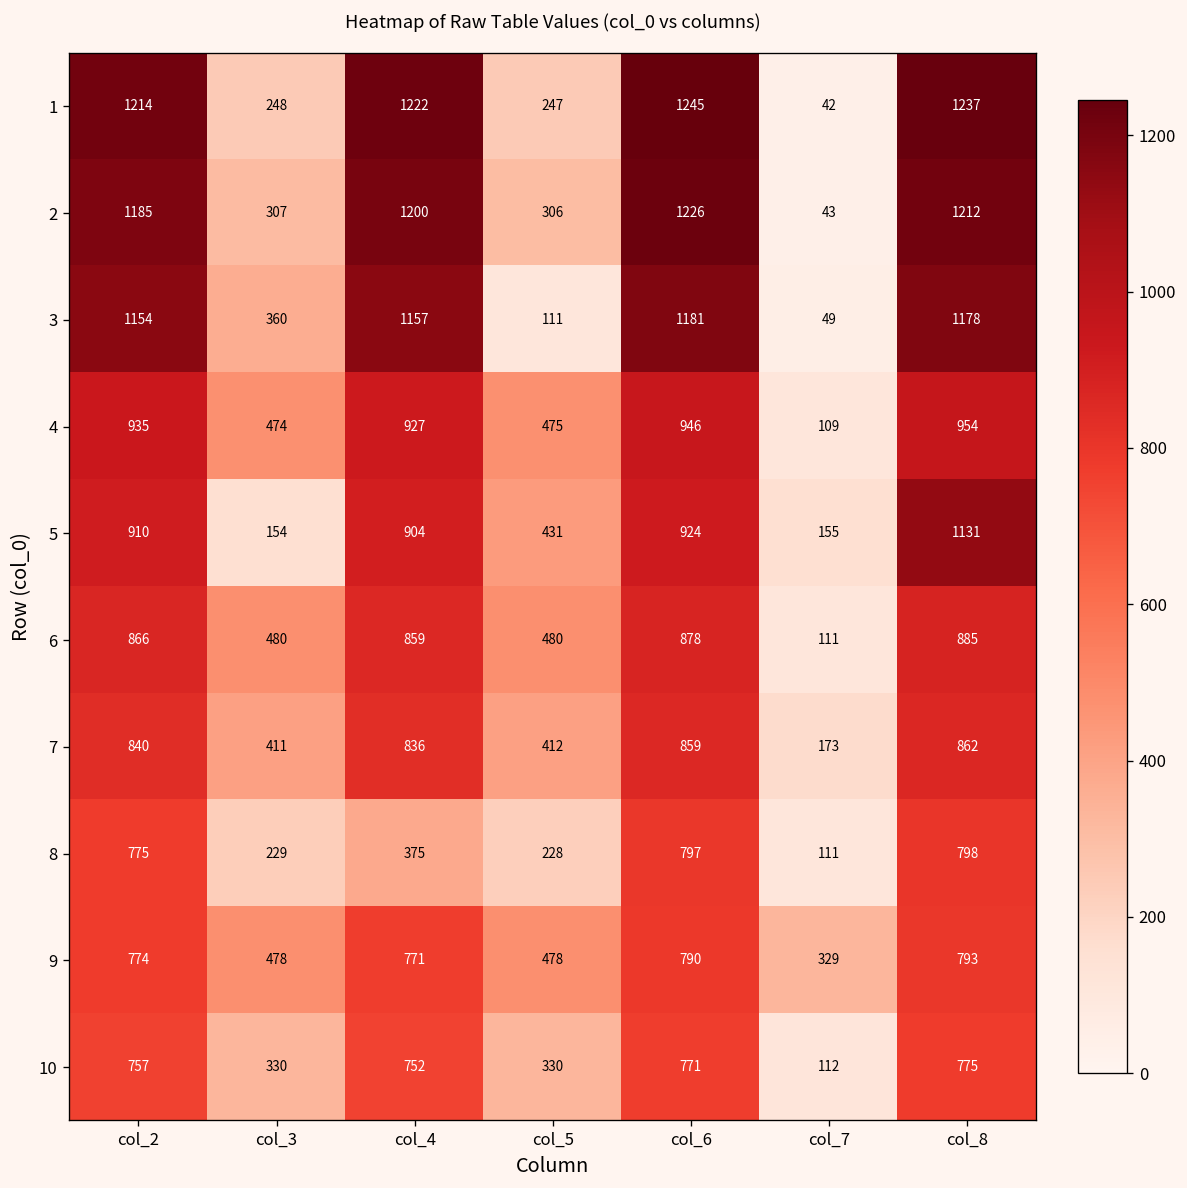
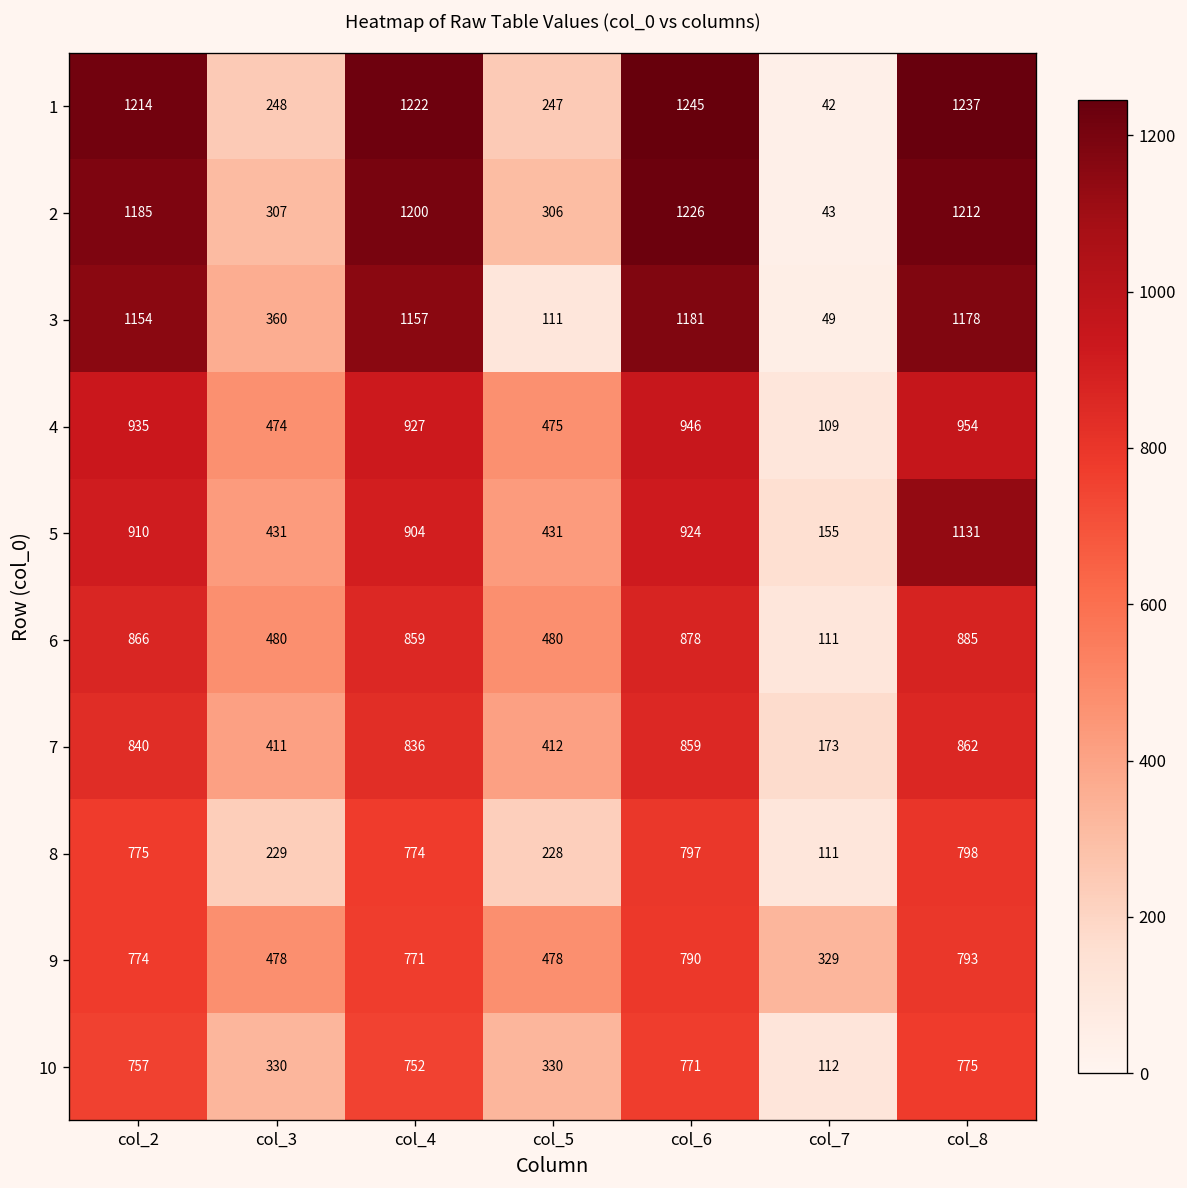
5, col_3: 154 -> 431
8, col_4: 375 -> 774
